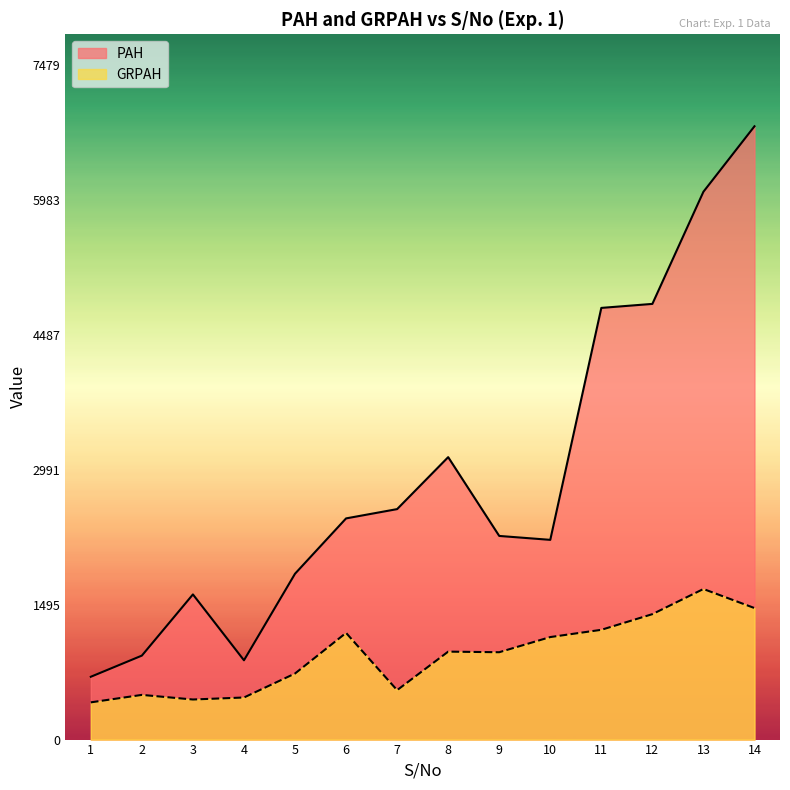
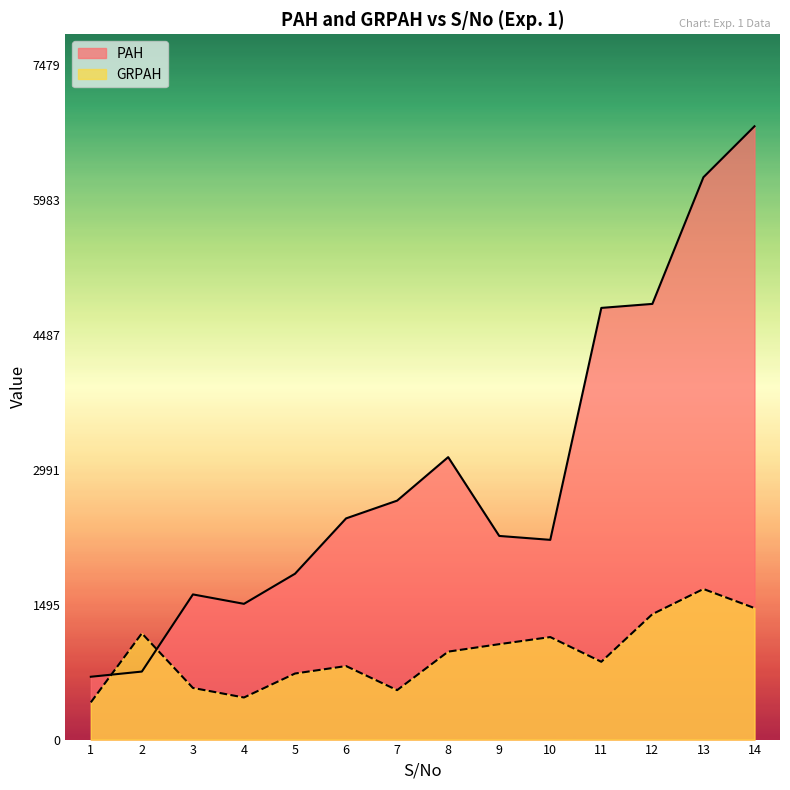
PAH, 2: 900 -> 800
GRPAH, 2: 500 -> 1200
GRPAH, 3: 400 -> 600
PAH, 4: 900 -> 1500
GRPAH, 6: 1200 -> 800
PAH, 7: 2560 -> 2650
GRPAH, 9: 1000 -> 1100
GRPAH, 11: 1200 -> 900
PAH, 13: 6100 -> 6200
